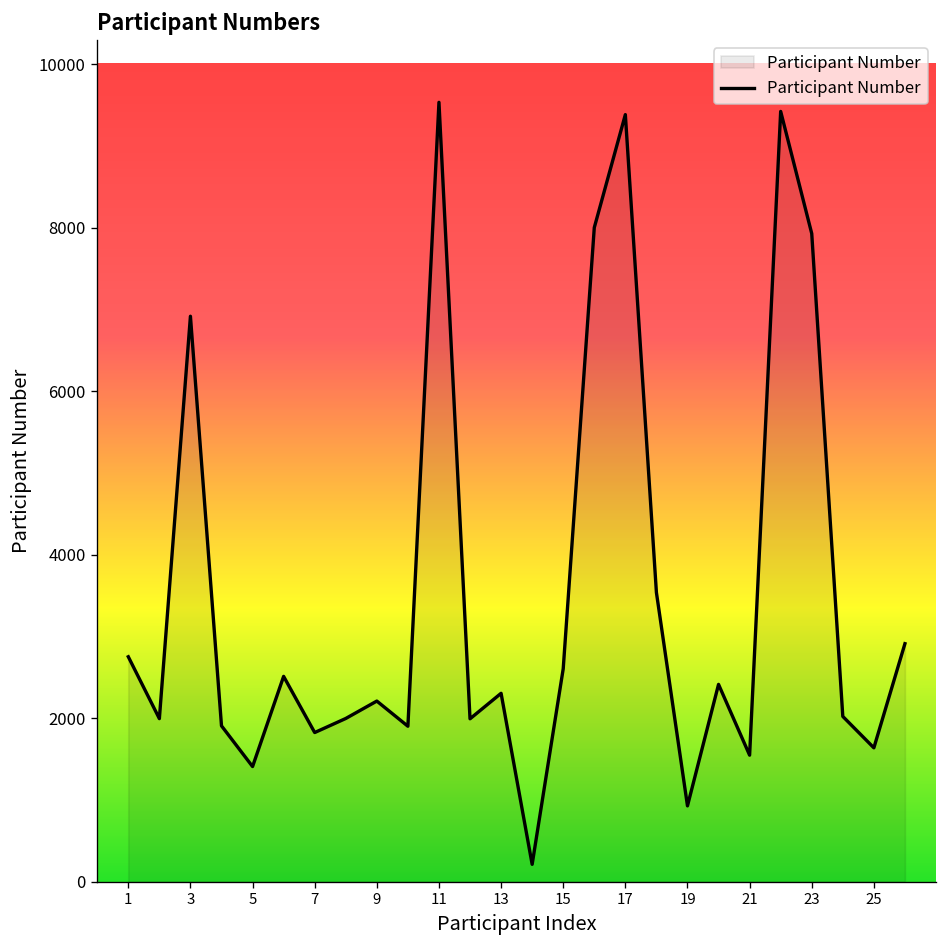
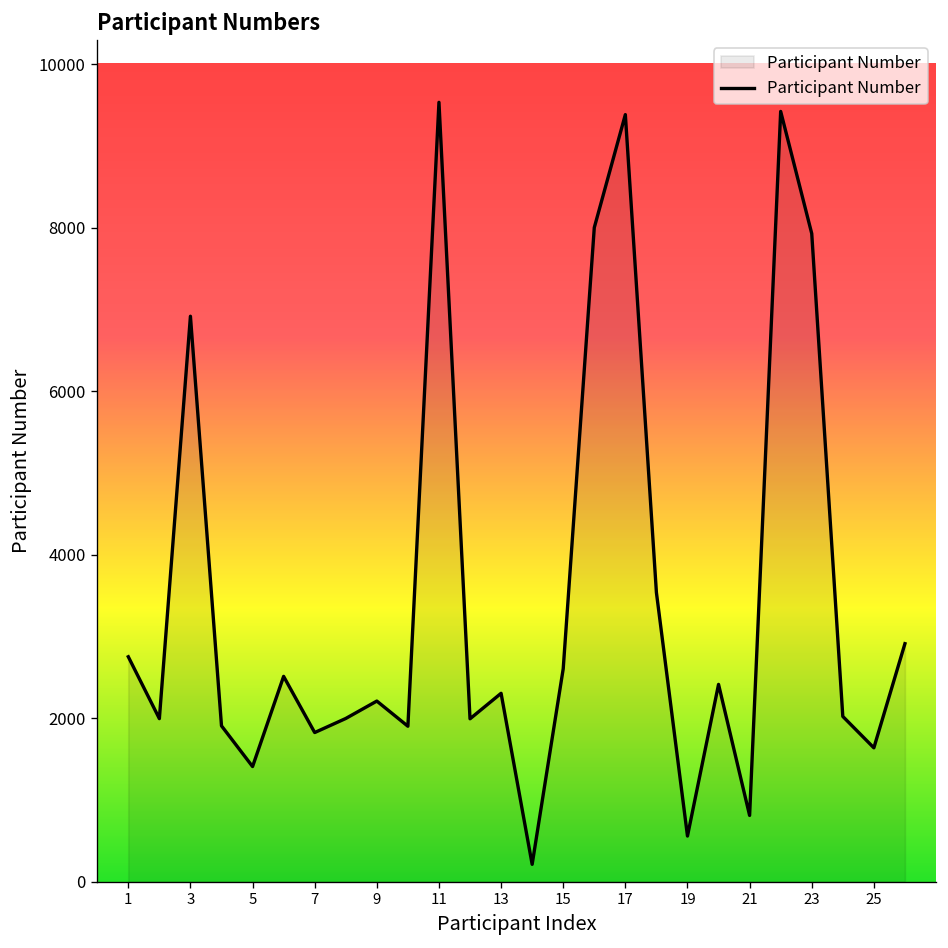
19: 900 -> 600
21: 1500 -> 800
